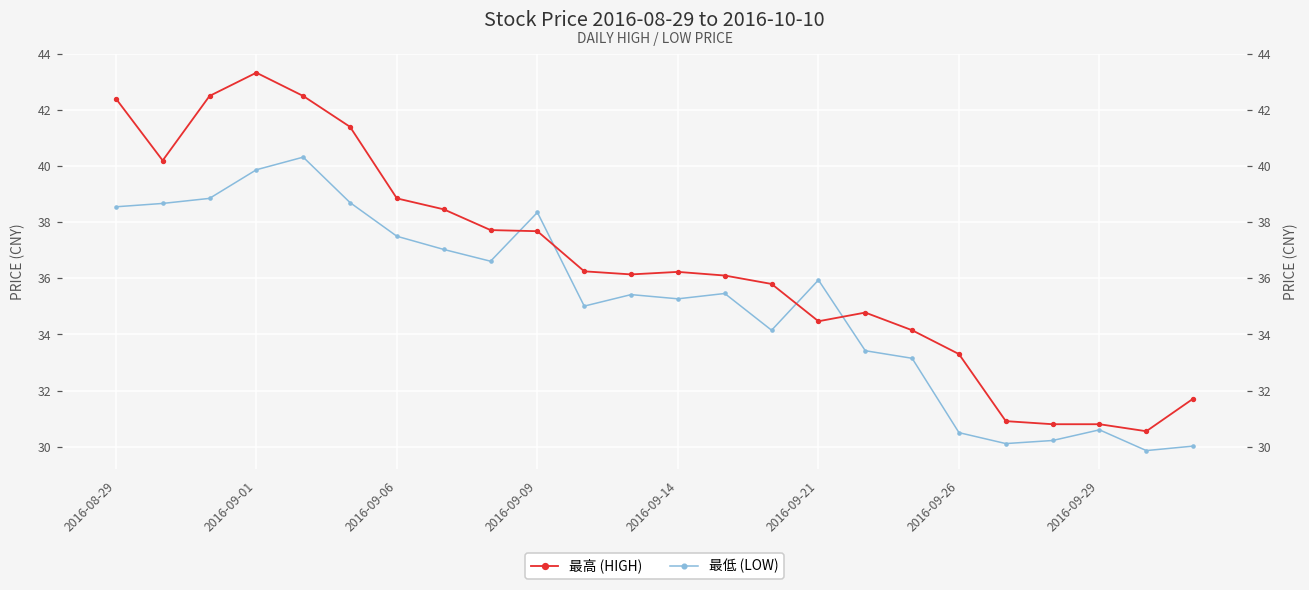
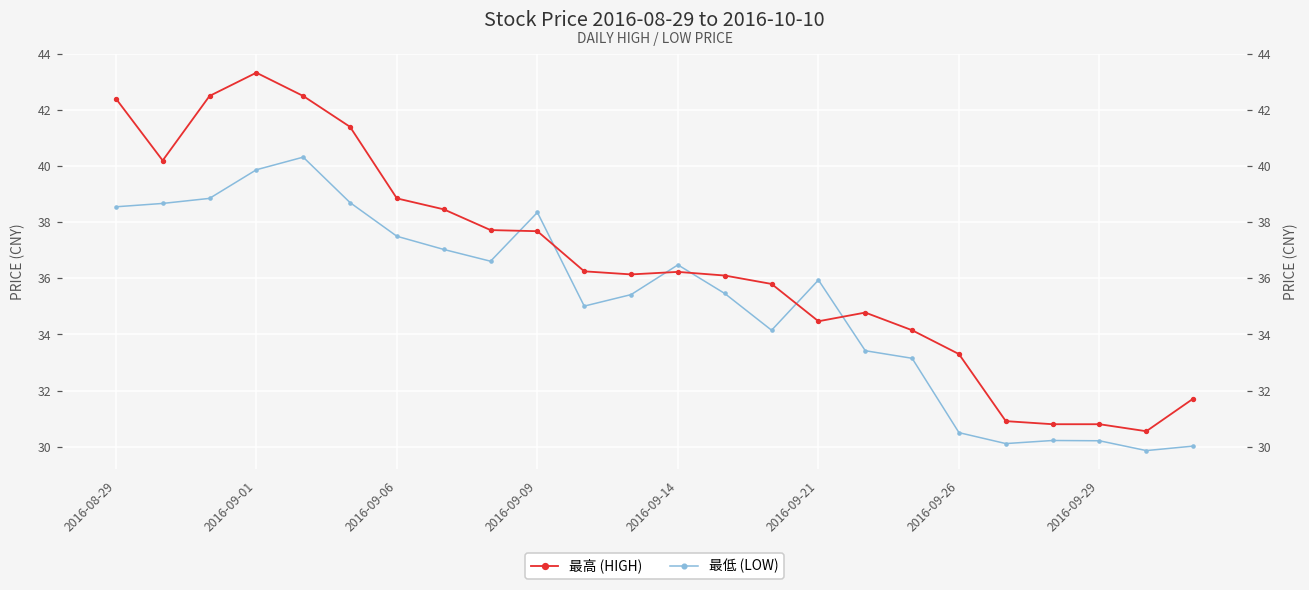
最低 (LOW), 2016-09-14: 35.3 -> 36.5
最低 (LOW), 2016-09-29: 30.6 -> 30.2
